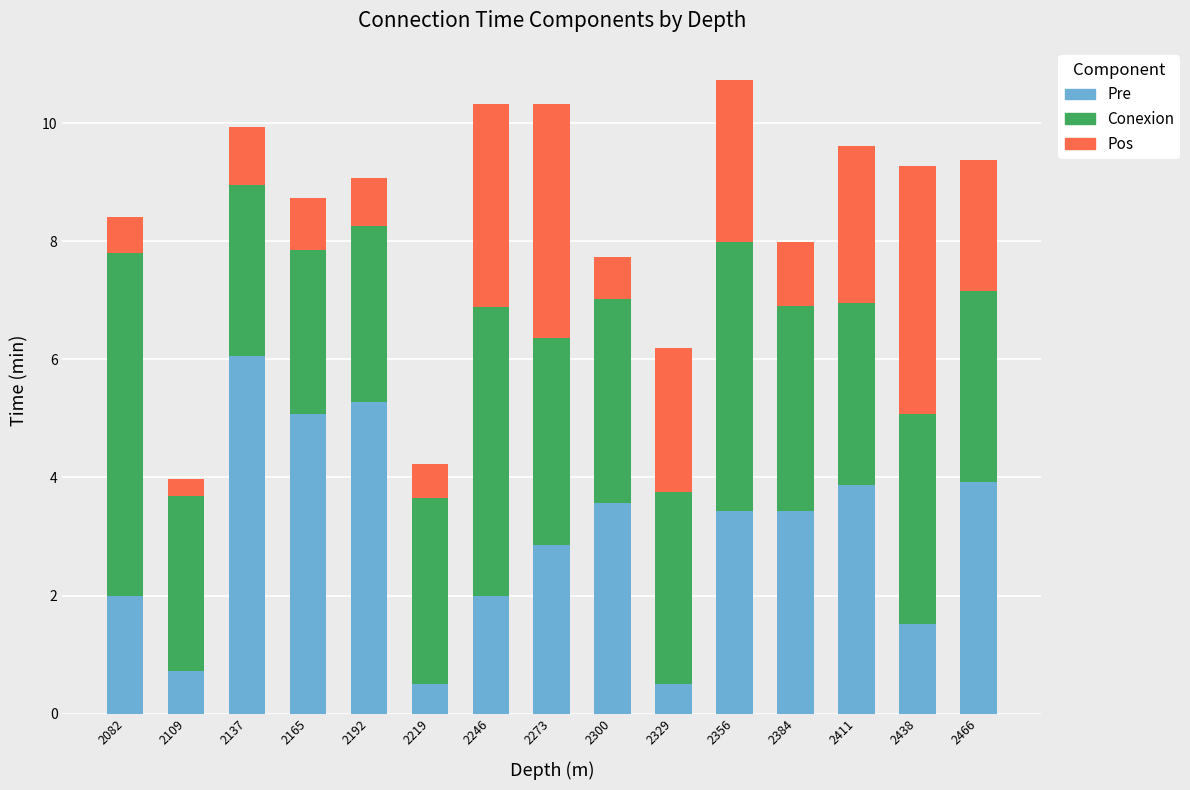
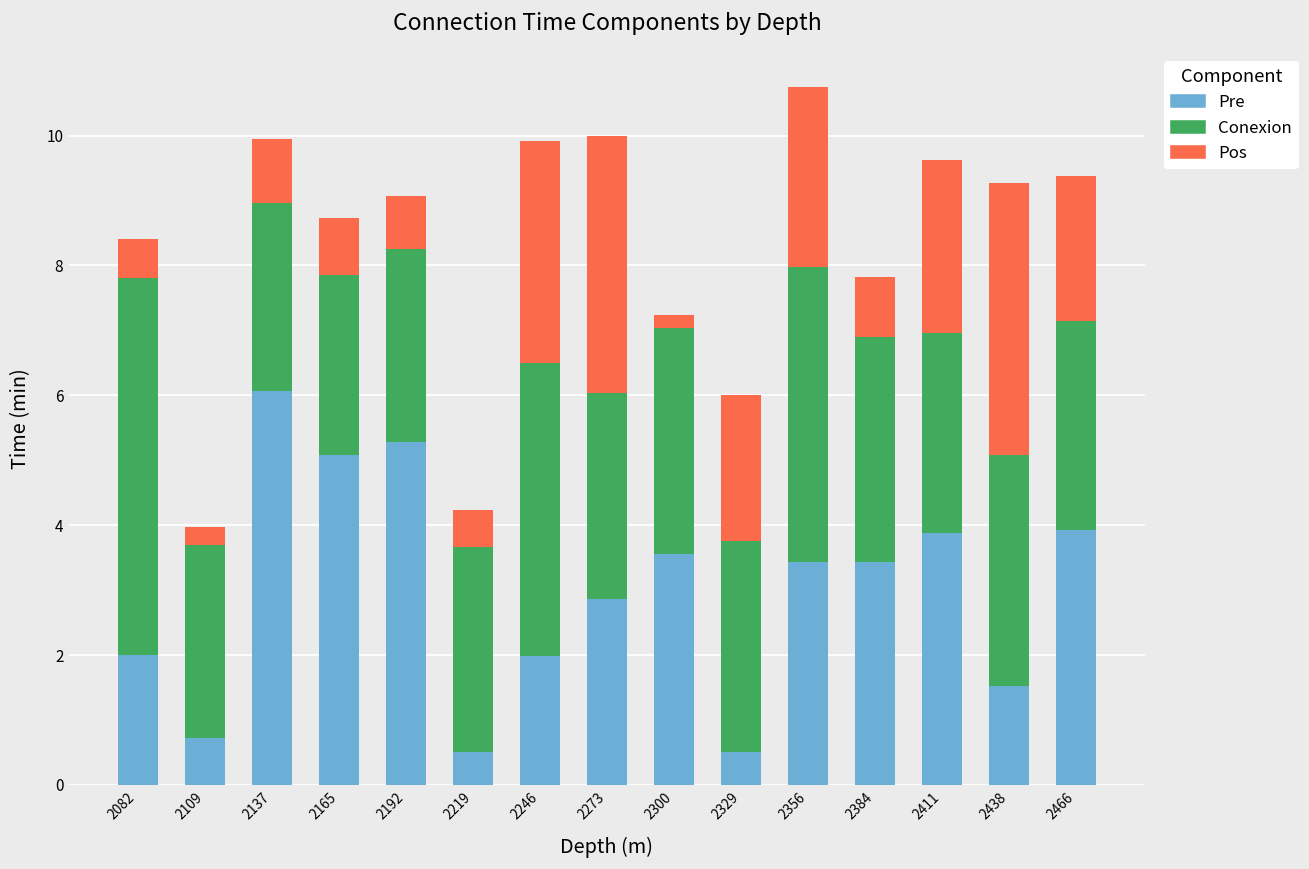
Conexion, 2246: 4.9 -> 4.5
Conexion, 2273: 3.5 -> 3.2
Pos, 2300: 0.7 -> 0.2
Pos, 2329: 2.4 -> 2.3
Pos, 2384: 1.1 -> 0.9
